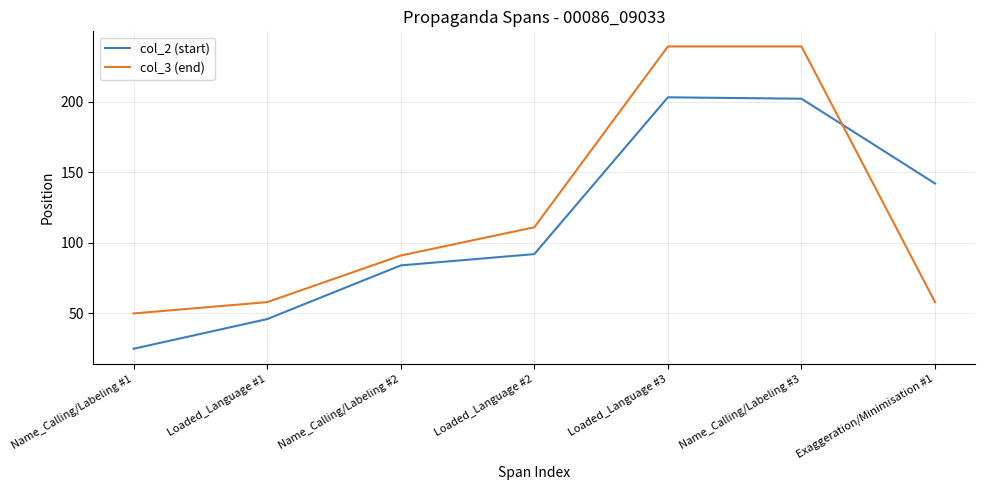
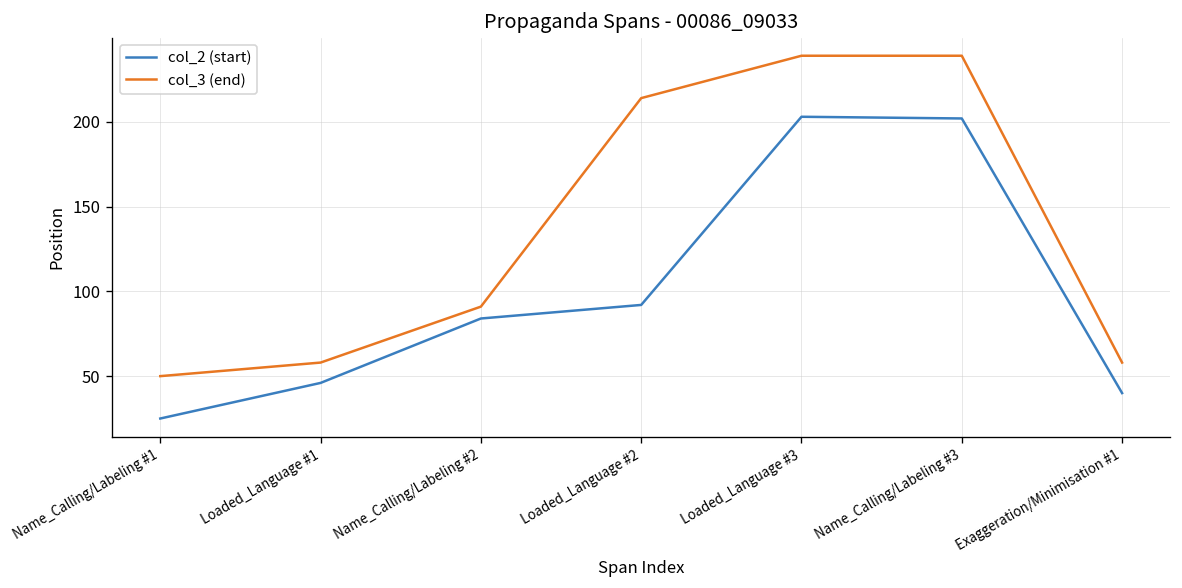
col_3 (end), Loaded_Language #2: 111 -> 214
col_2 (start), Exaggeration/Minimisation #1: 142 -> 40
